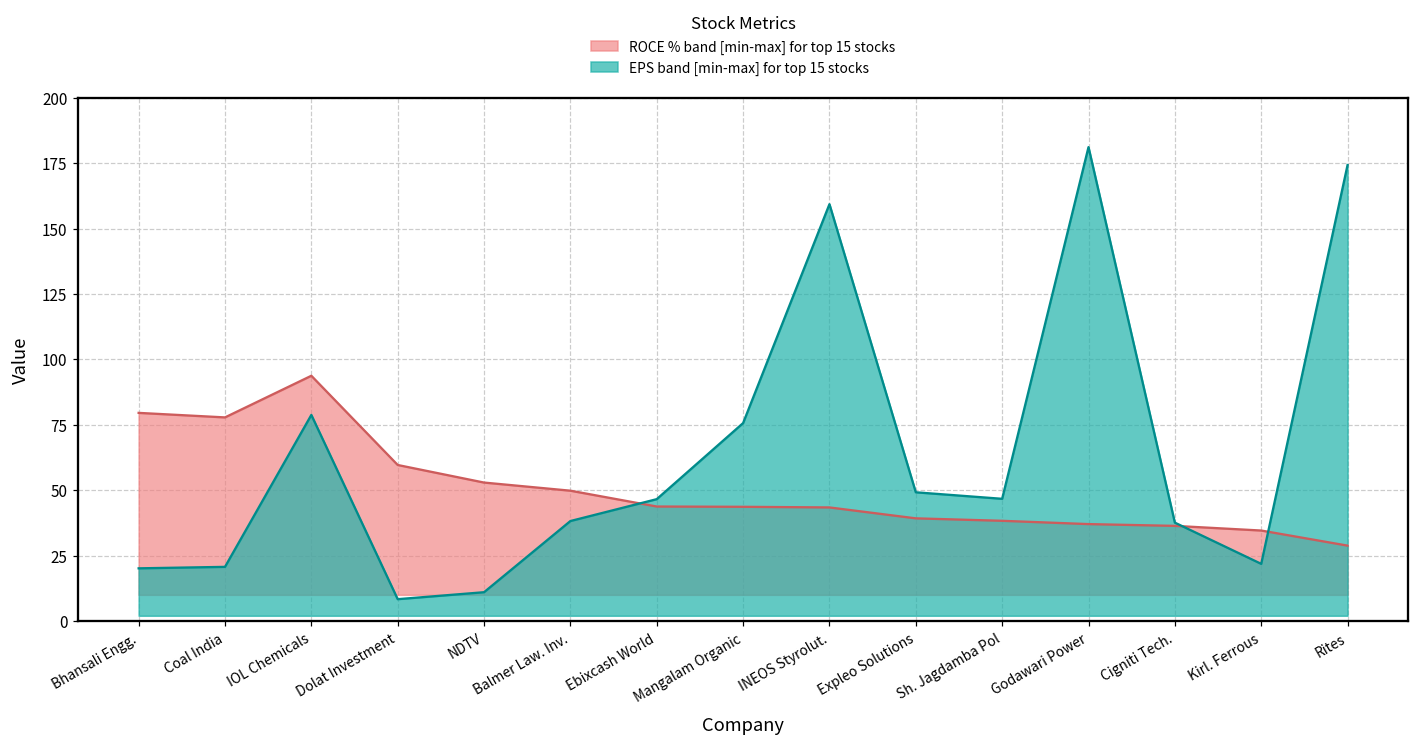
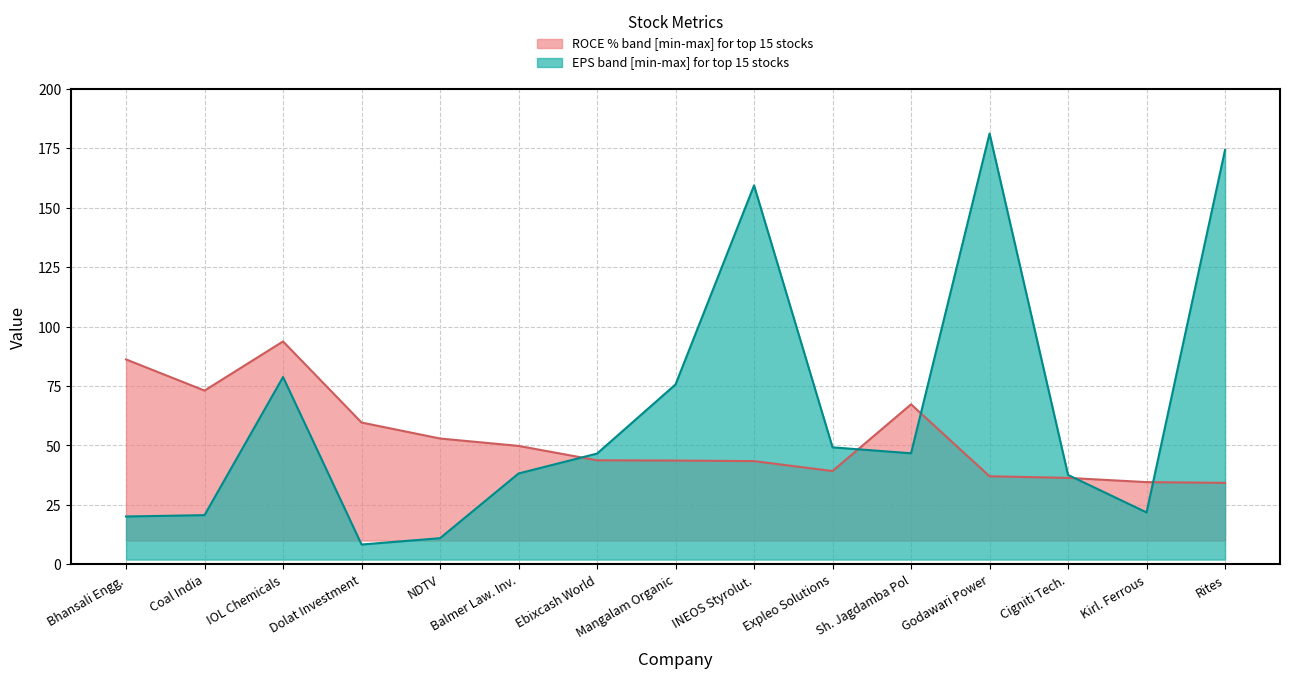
ROCE % band [min-max] for top 15 stocks, Bhansali Engg.: 80 -> 86
ROCE % band [min-max] for top 15 stocks, Coal India: 78 -> 73
ROCE % band [min-max] for top 15 stocks, Sh. Jagdamba Pol: 38 -> 67
ROCE % band [min-max] for top 15 stocks, Rites: 29 -> 34
